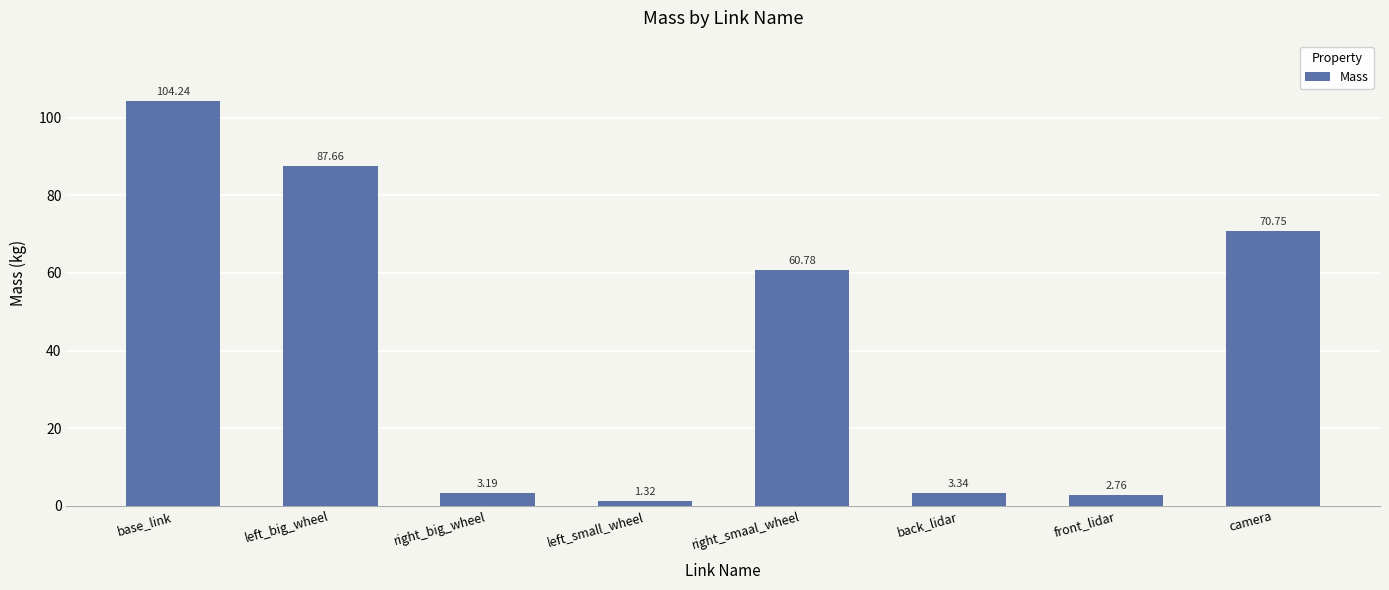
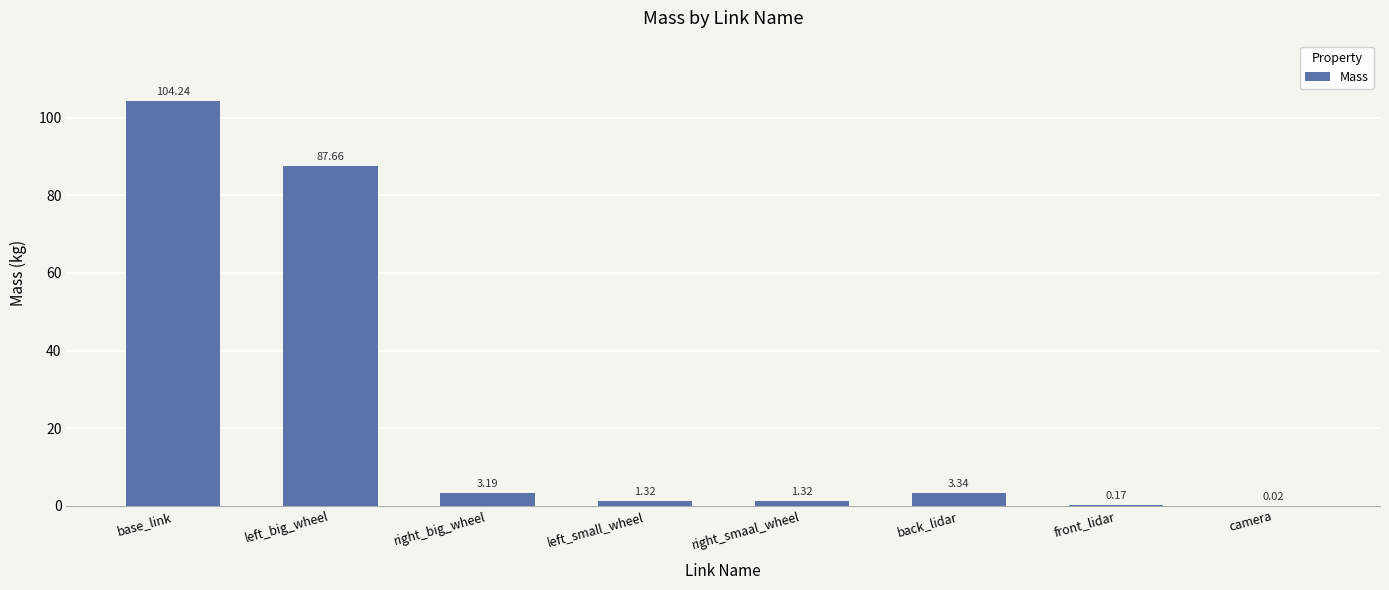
right_smaal_wheel: 60.78 -> 1.32
front_lidar: 2.76 -> 0.17
camera: 70.75 -> 0.02
